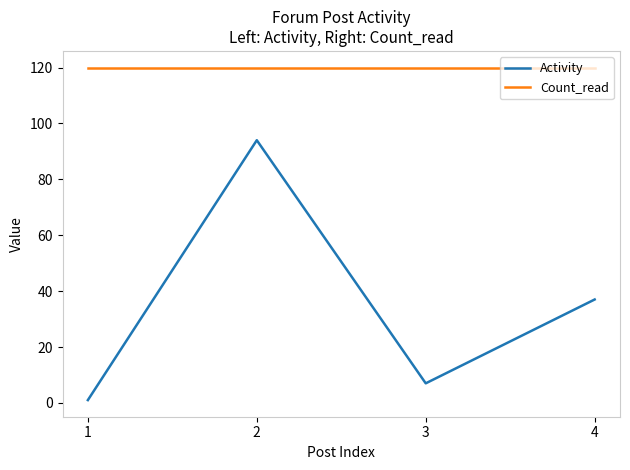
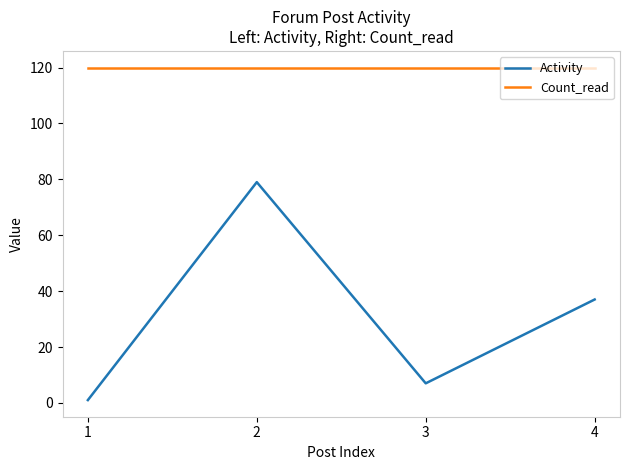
Activity, 2: 94 -> 79
